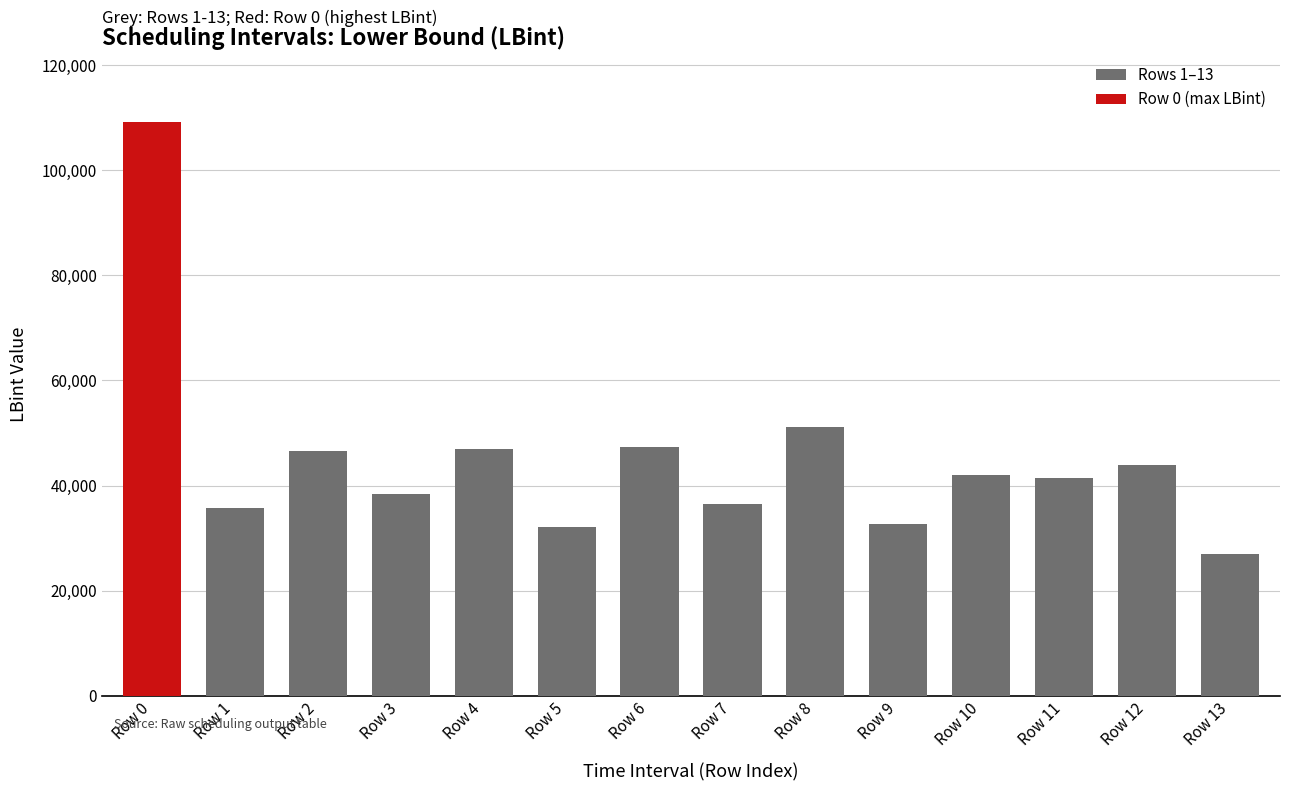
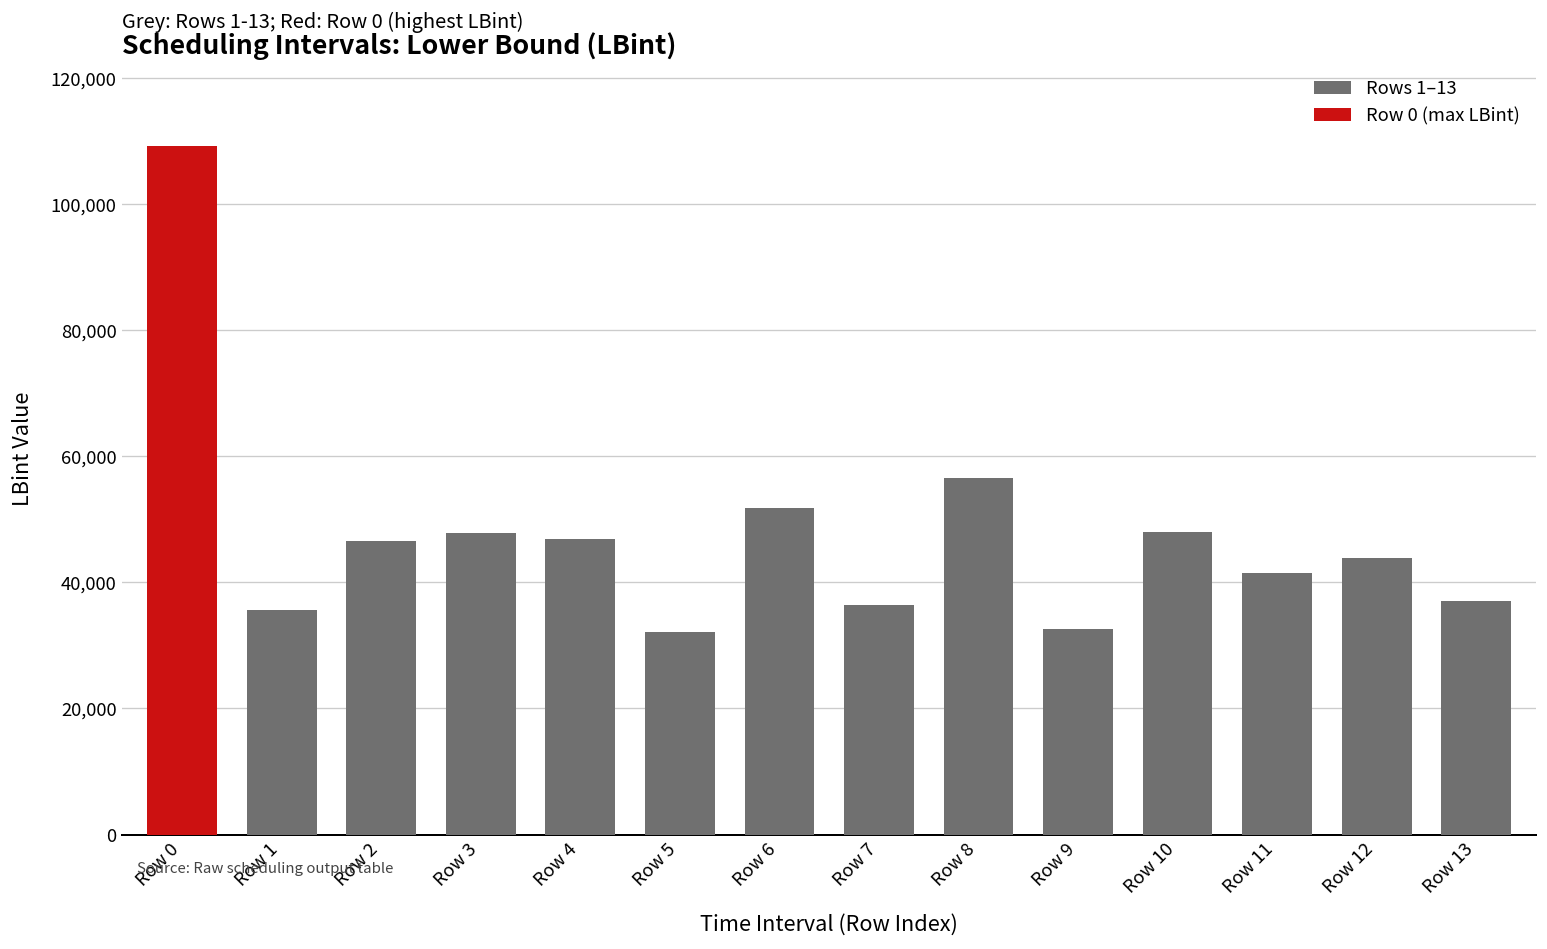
Rows 1–13, Row 3: 38,000 -> 48,000
Rows 1–13, Row 6: 47,000 -> 52,000
Rows 1–13, Row 8: 51,000 -> 57,000
Rows 1–13, Row 10: 42,000 -> 48,000
Rows 1–13, Row 13: 27,000 -> 37,000
